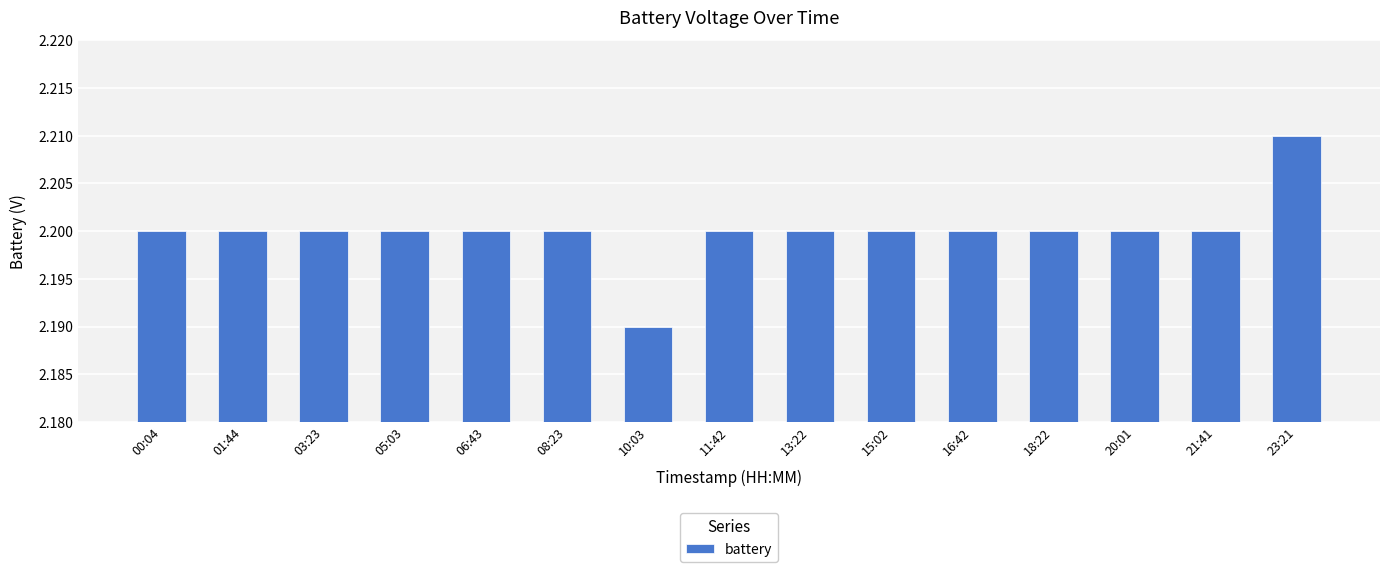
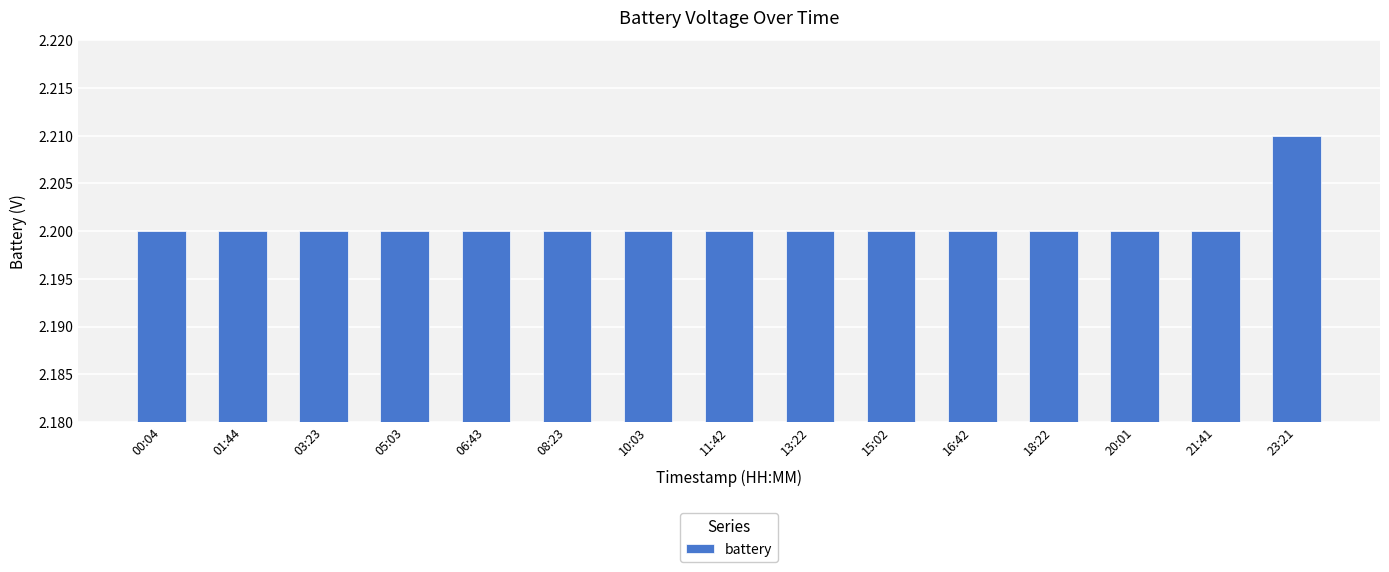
10:03: 2.19 -> 2.20
